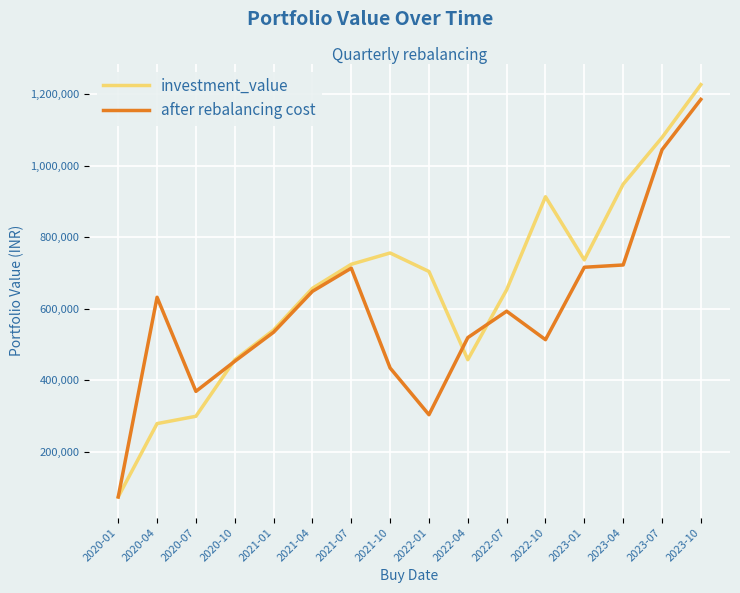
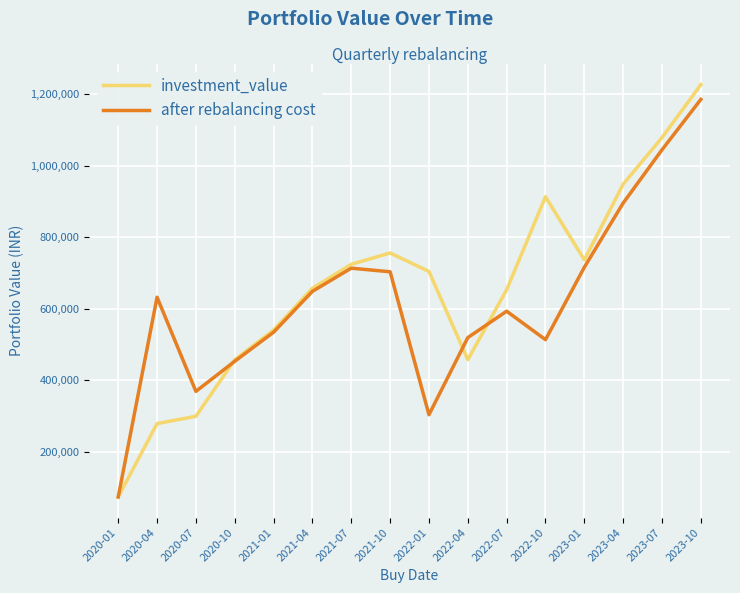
after rebalancing cost, 2021-10: 430,000 -> 700,000
after rebalancing cost, 2023-04: 720,000 -> 900,000
